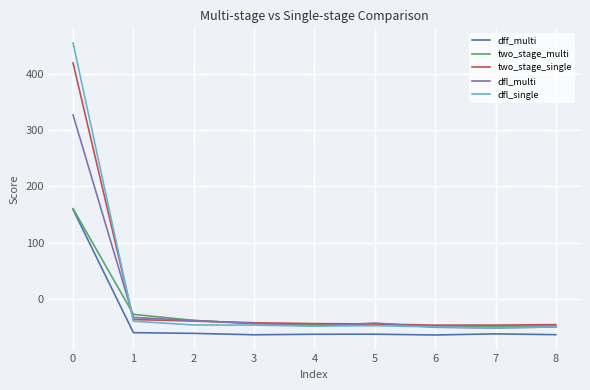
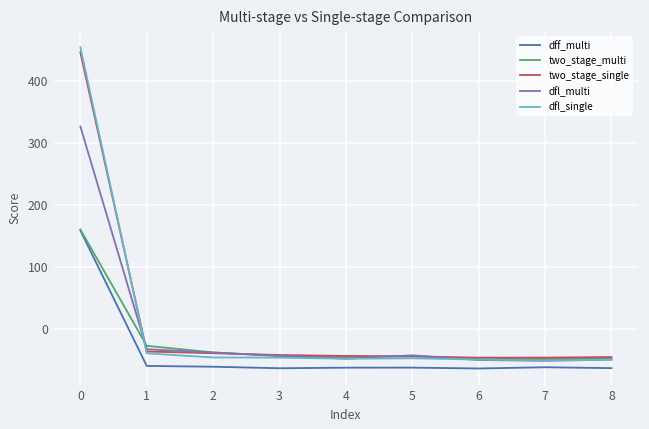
two_stage_single, 0: 420 -> 450
